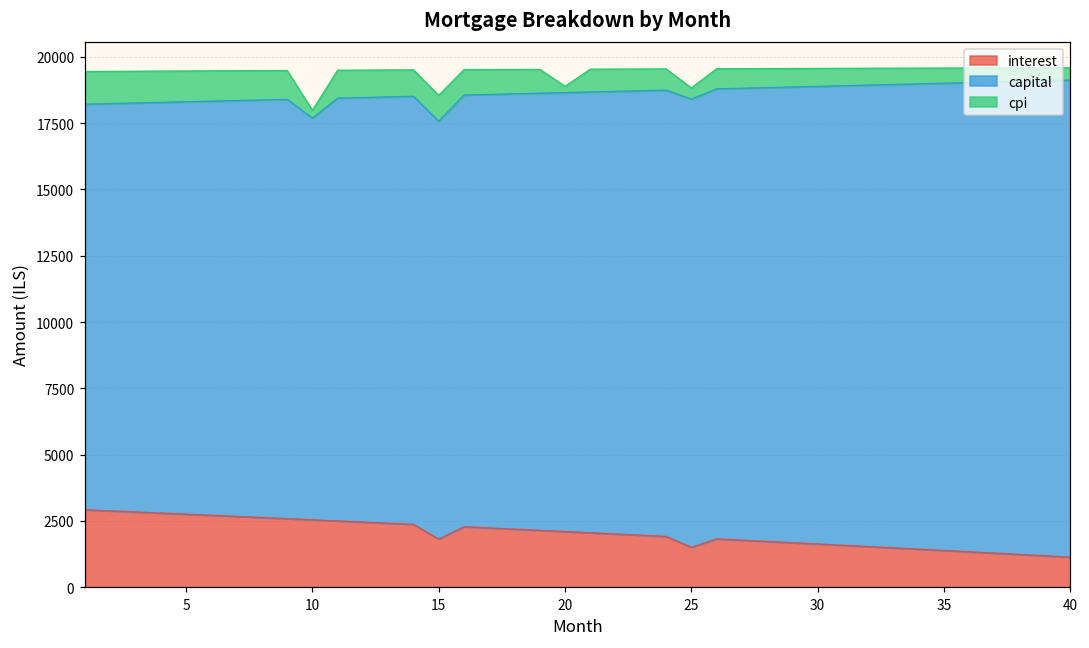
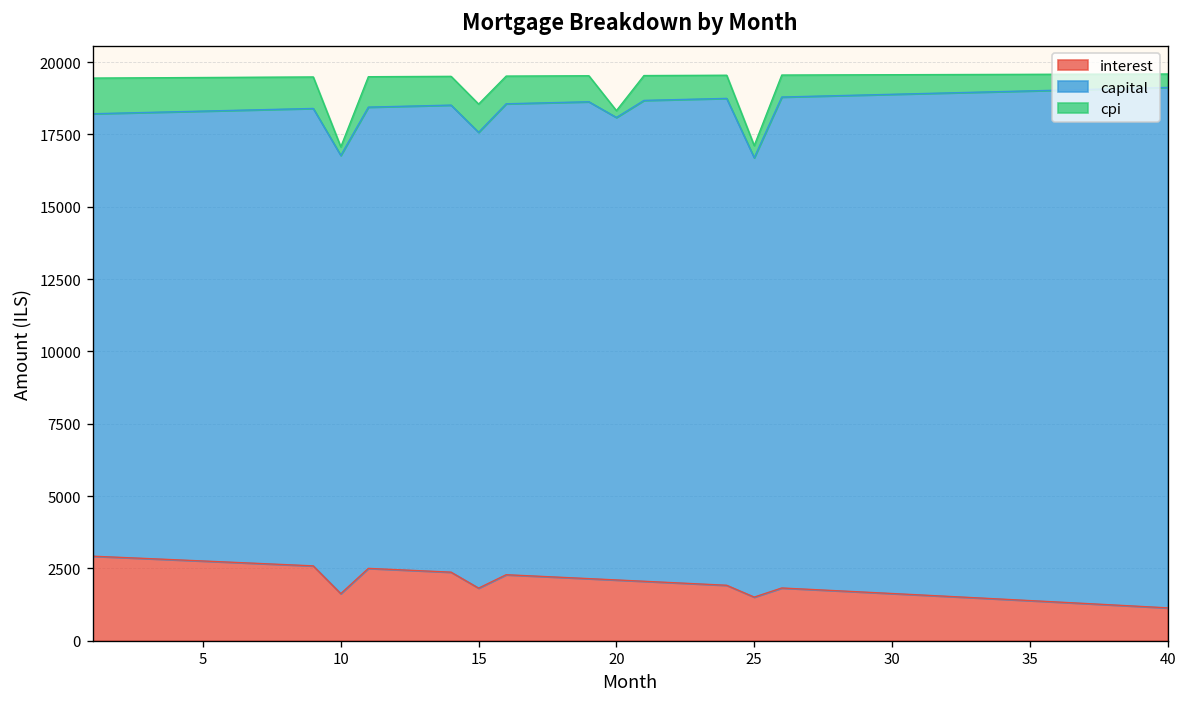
interest, 10: 2500 -> 1600
capital, 20: 16600 -> 16000
capital, 25: 16900 -> 15200
